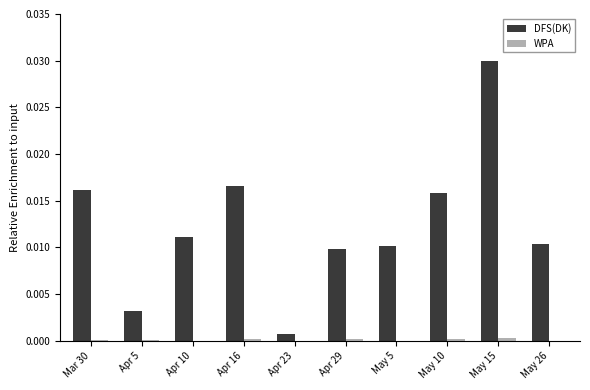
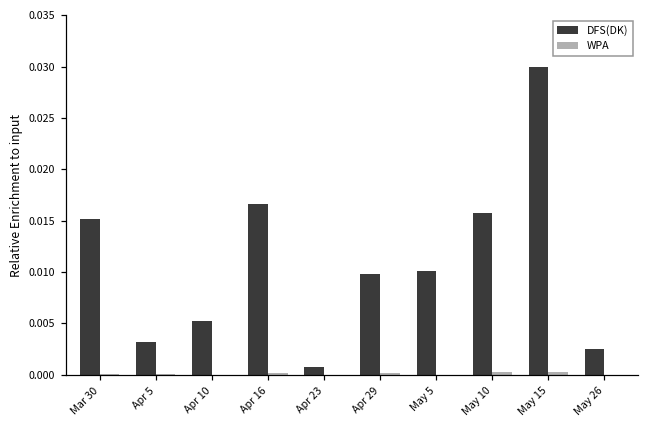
DFS(DK), Mar 30: 0.016 -> 0.015
DFS(DK), Apr 10: 0.011 -> 0.005
DFS(DK), May 26: 0.010 -> 0.003
